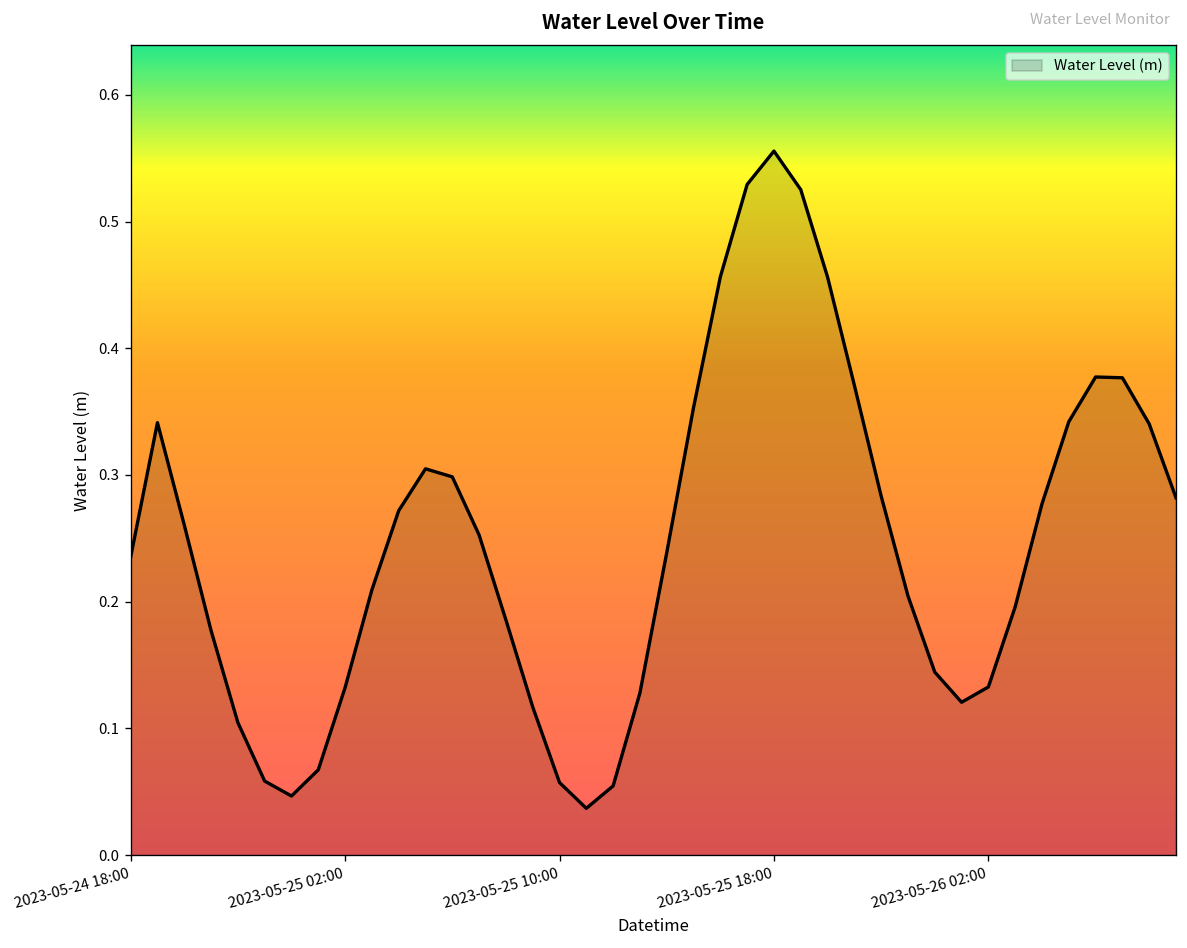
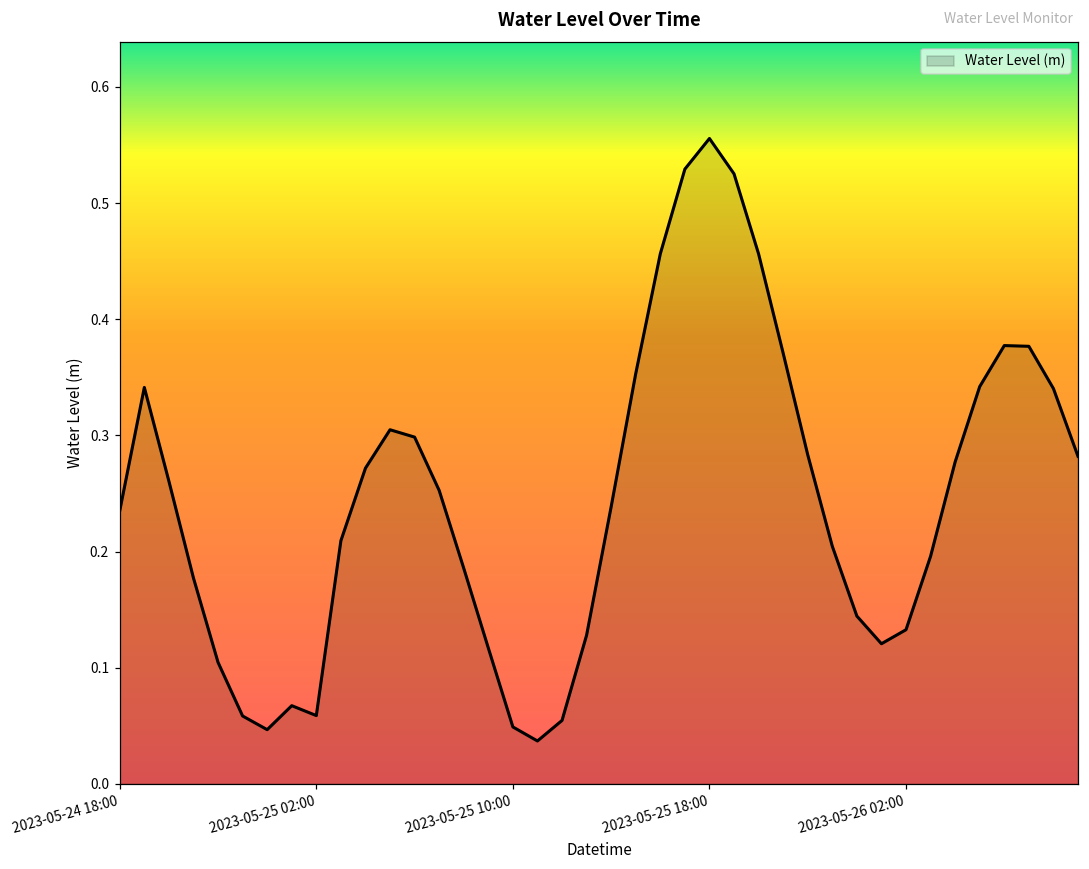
2023-05-25 02:00: 0.132 -> 0.059
2023-05-25 10:00: 0.057 -> 0.049
